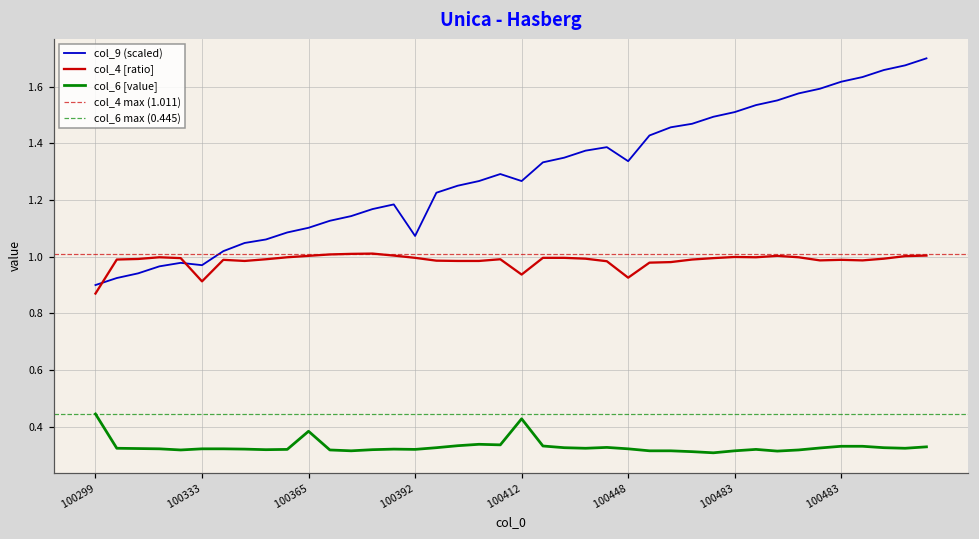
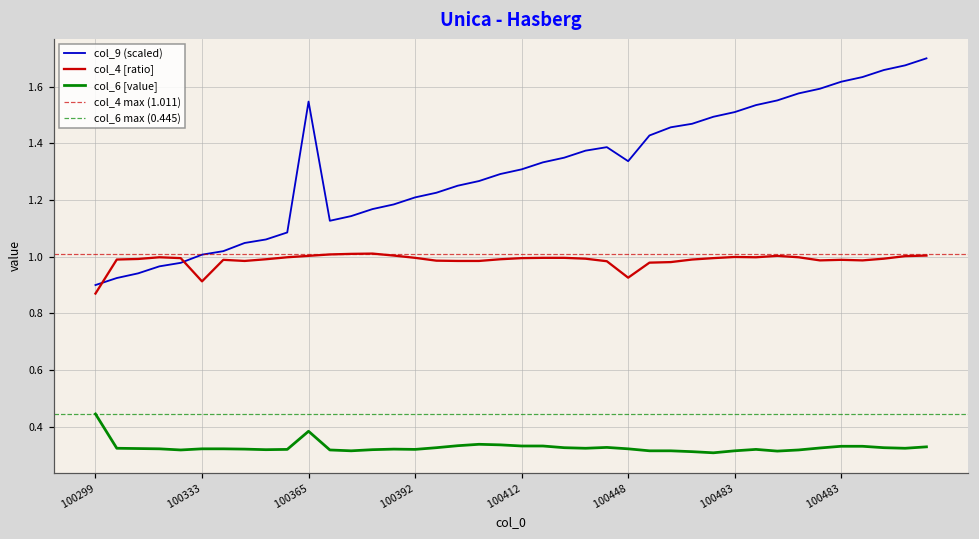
col_9 (scaled), 100333: 0.97 -> 1.01
col_9 (scaled), 100365: 1.10 -> 1.55
col_9 (scaled), 100392: 1.07 -> 1.21
col_9 (scaled), 100412: 1.27 -> 1.31
col_4 [ratio], 100412: 0.94 -> 1.00
col_6 [value], 100412: 0.43 -> 0.33
